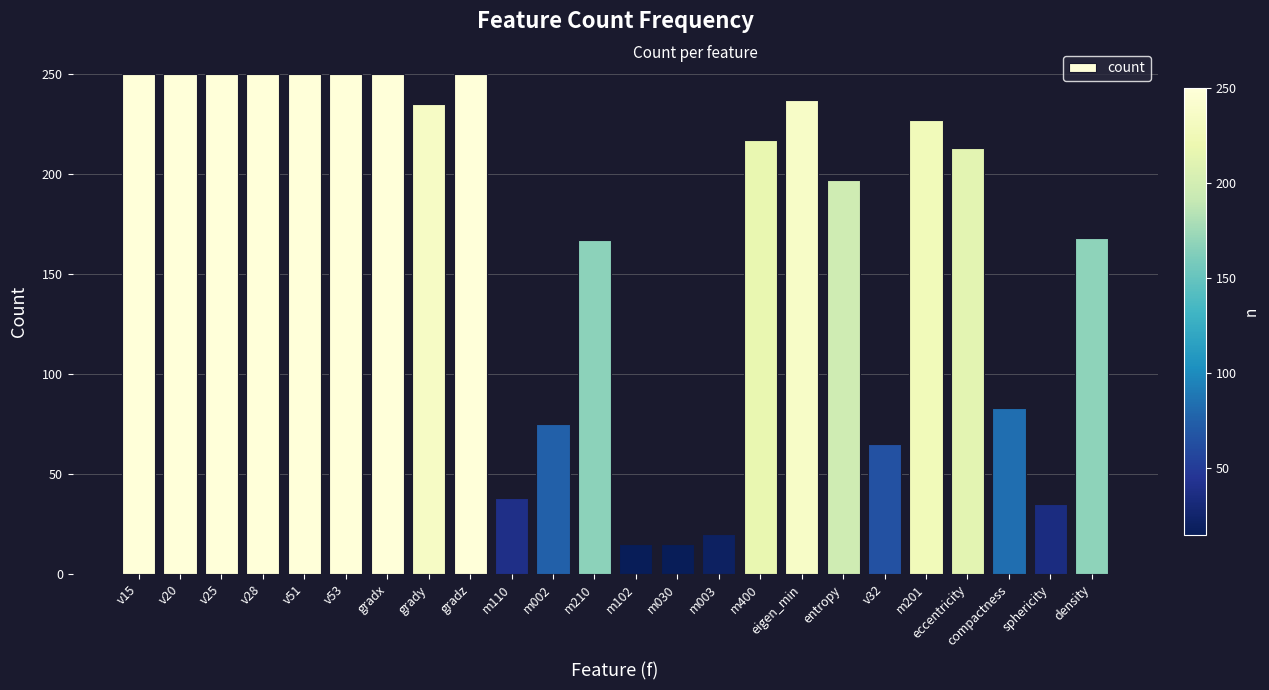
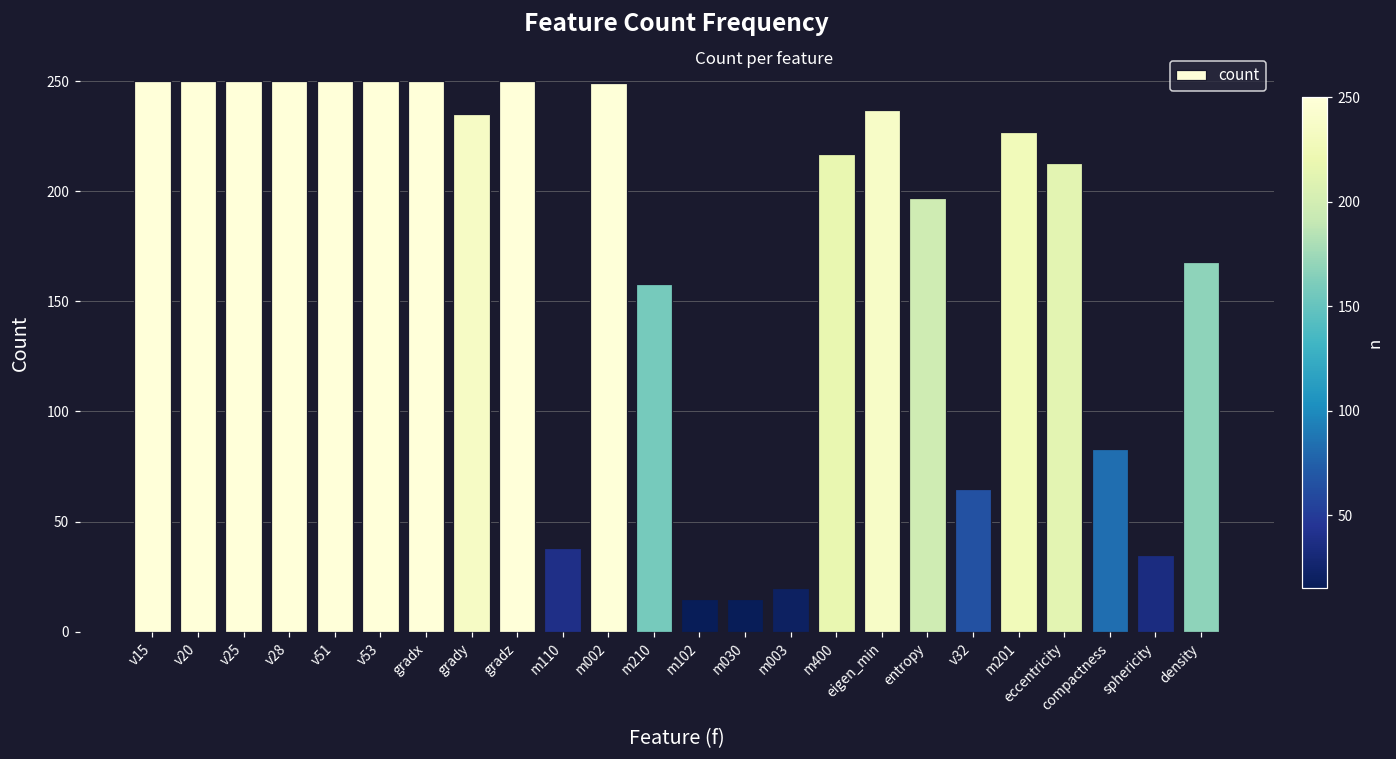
m002: 75 -> 249
m210: 167 -> 158
